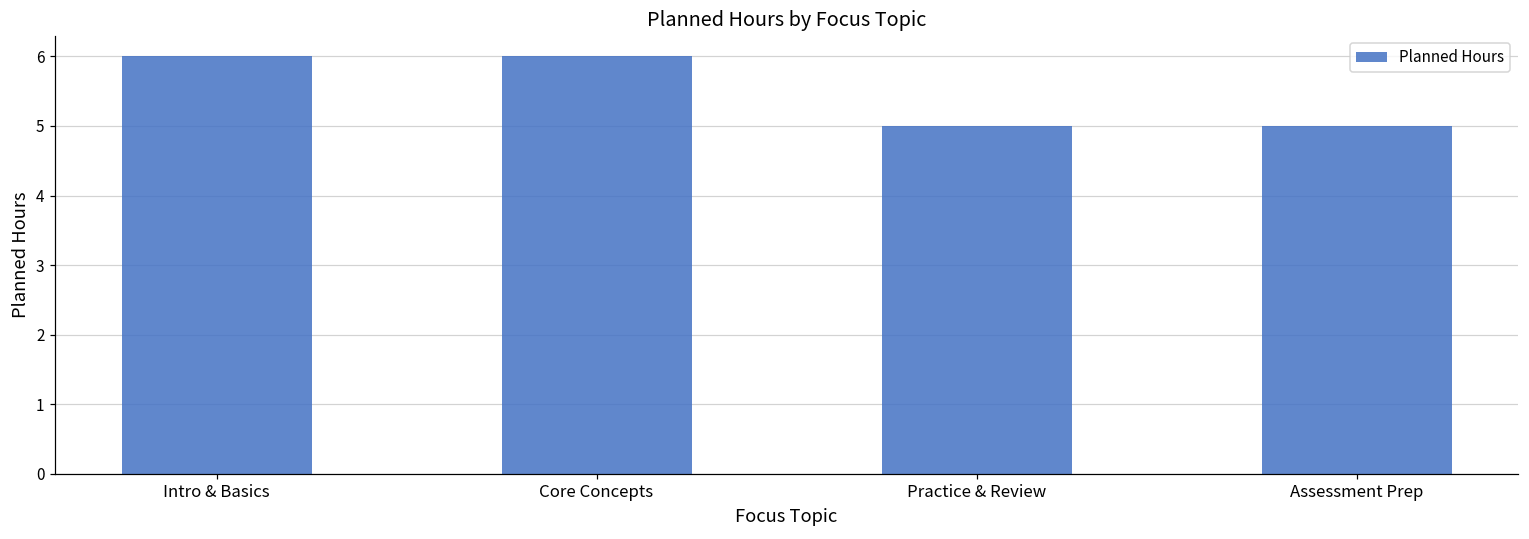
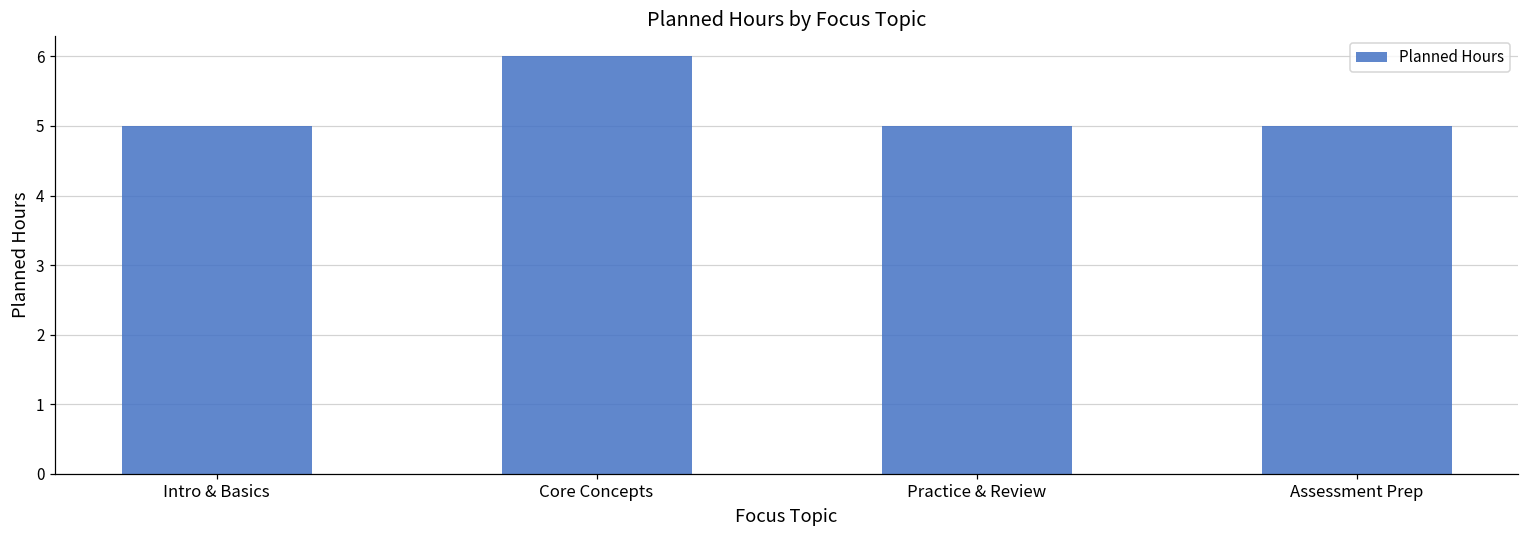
Intro & Basics: 6 -> 5
